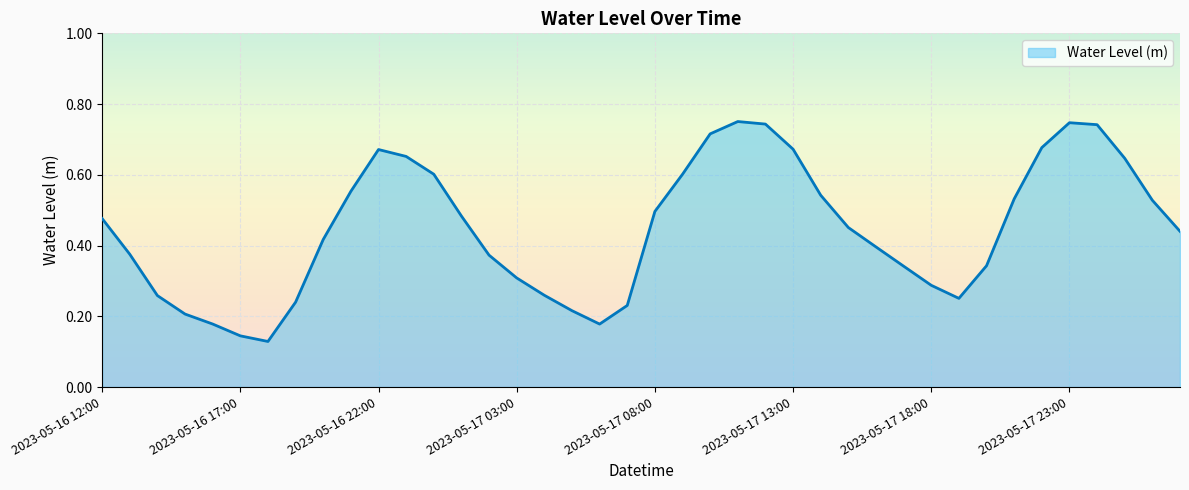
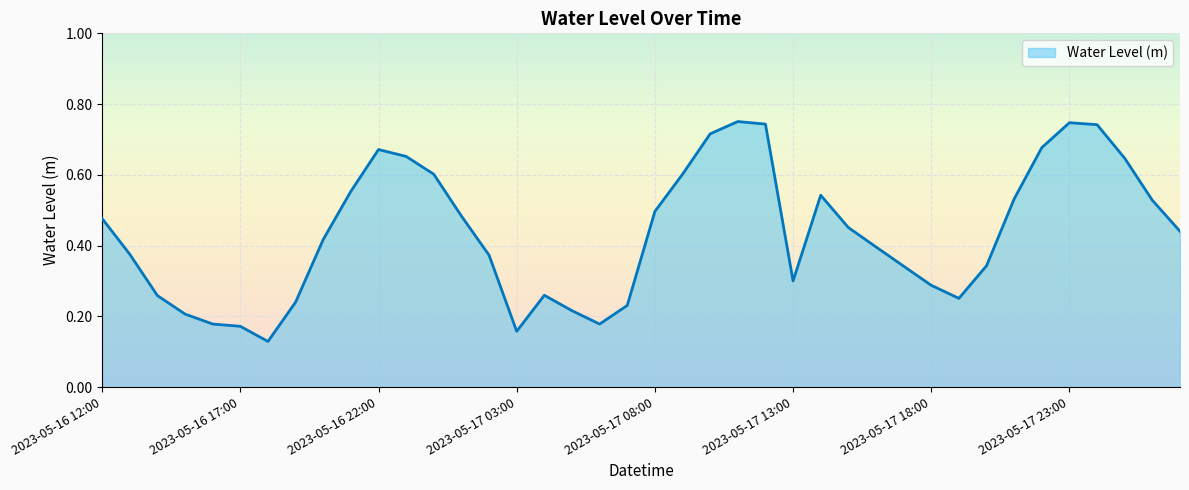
2023-05-16 17:00: 0.14 -> 0.17
2023-05-17 03:00: 0.31 -> 0.16
2023-05-17 13:00: 0.67 -> 0.30
